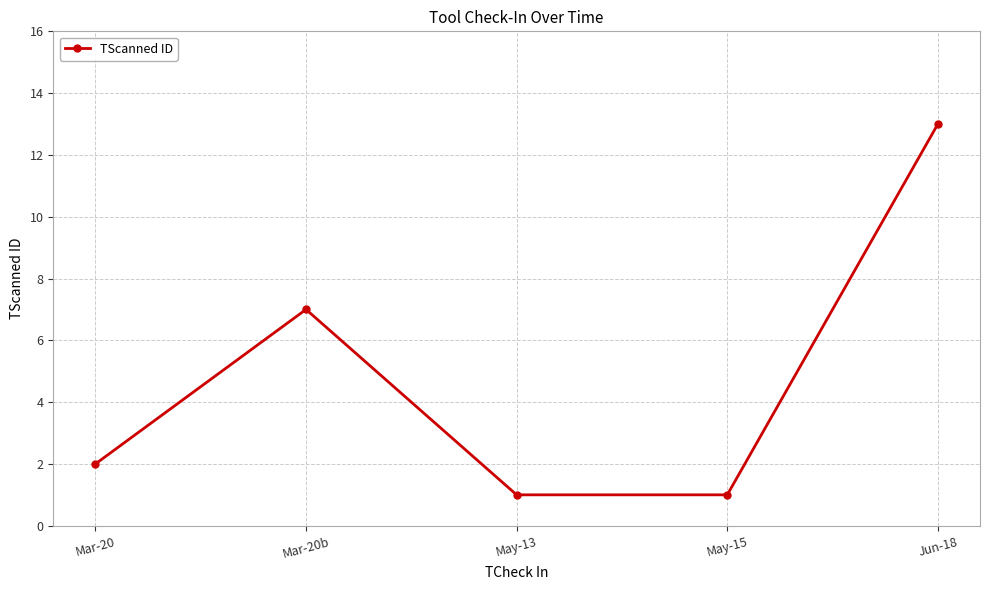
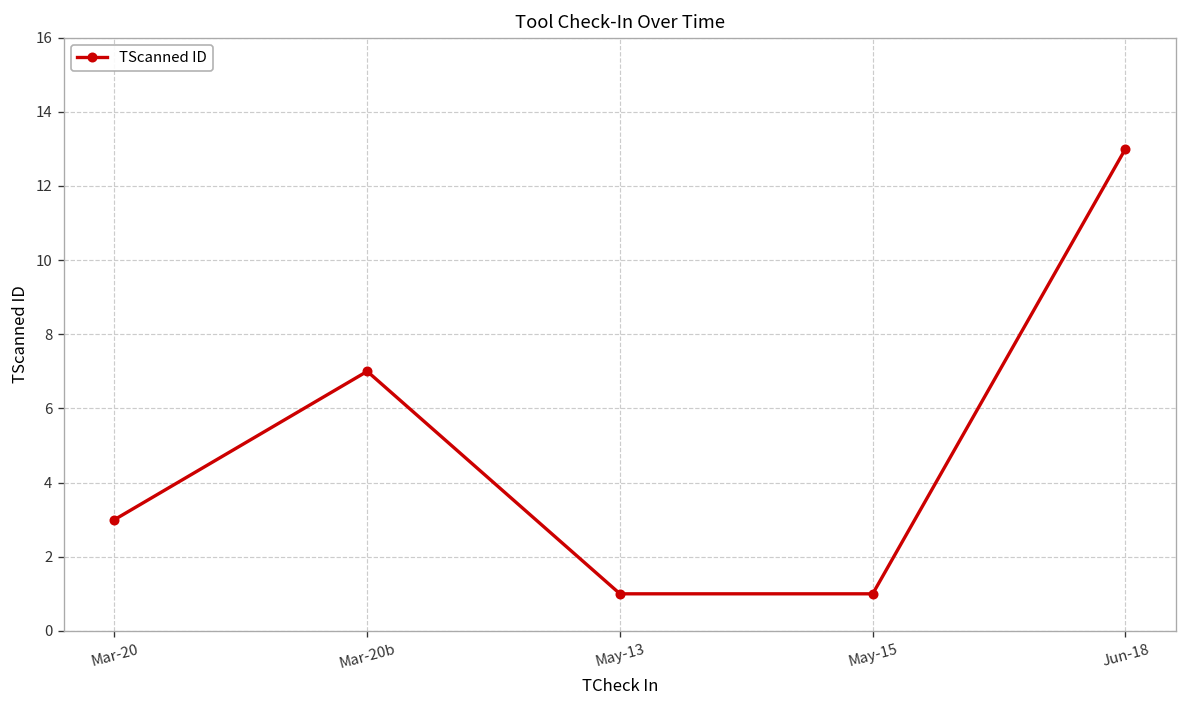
Mar-20: 2 -> 3
